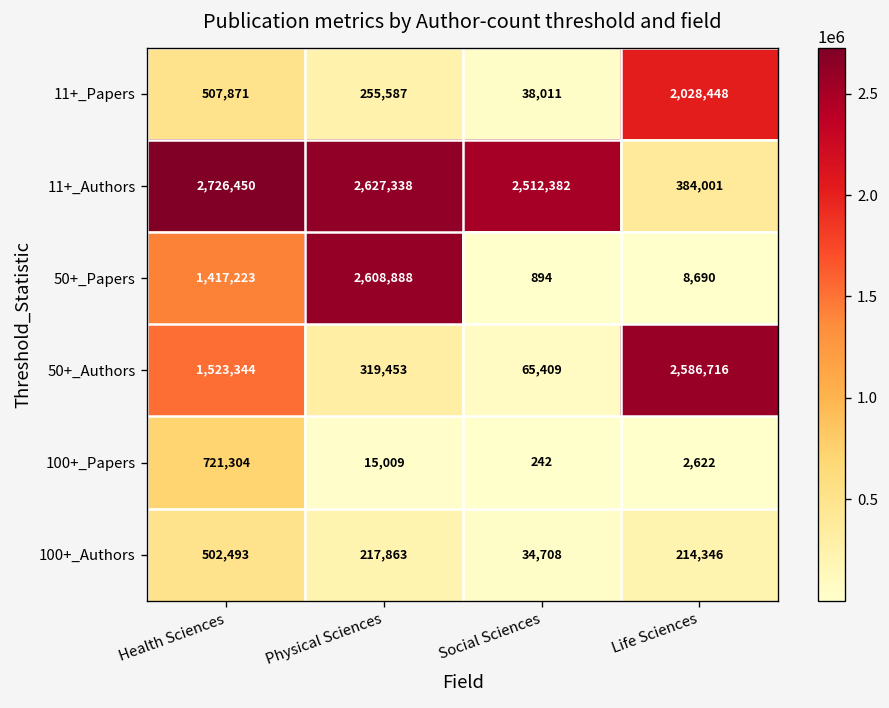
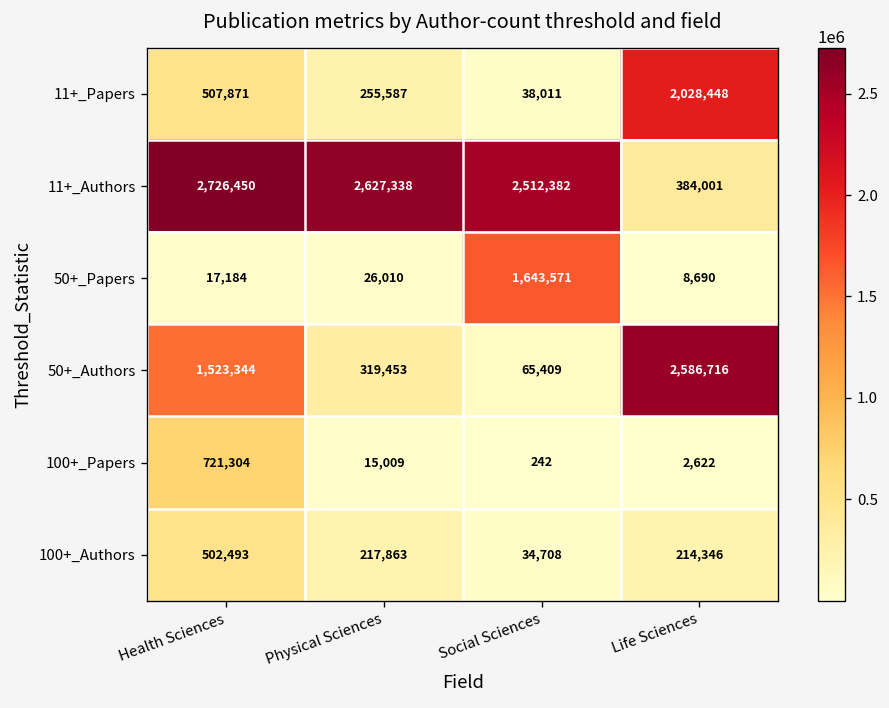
50+_Papers, Health Sciences: 1,417,223 -> 17,184
50+_Papers, Physical Sciences: 2,608,888 -> 26,010
50+_Papers, Social Sciences: 894 -> 1,643,571
